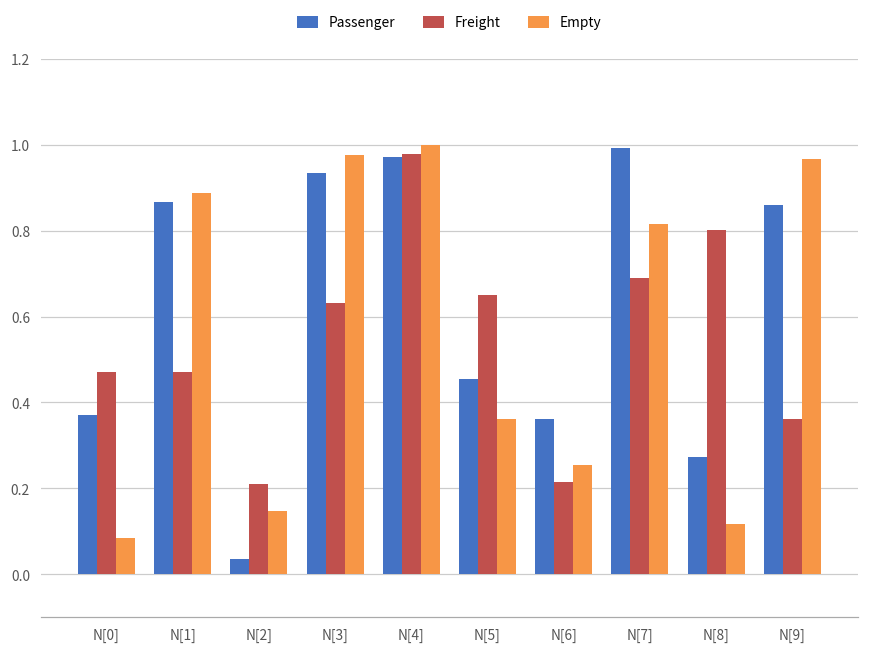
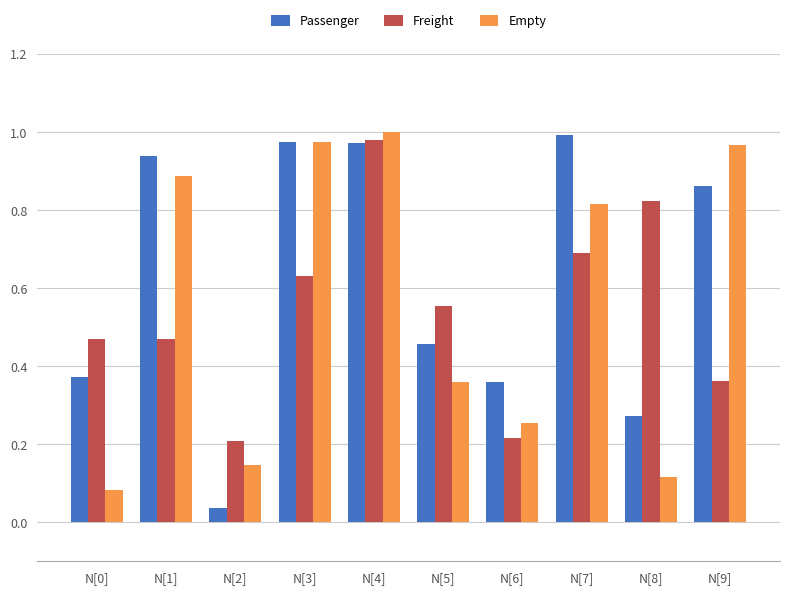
Passenger, N[1]: 0.87 -> 0.94
Passenger, N[3]: 0.94 -> 0.97
Freight, N[5]: 0.65 -> 0.55
Freight, N[8]: 0.80 -> 0.82
